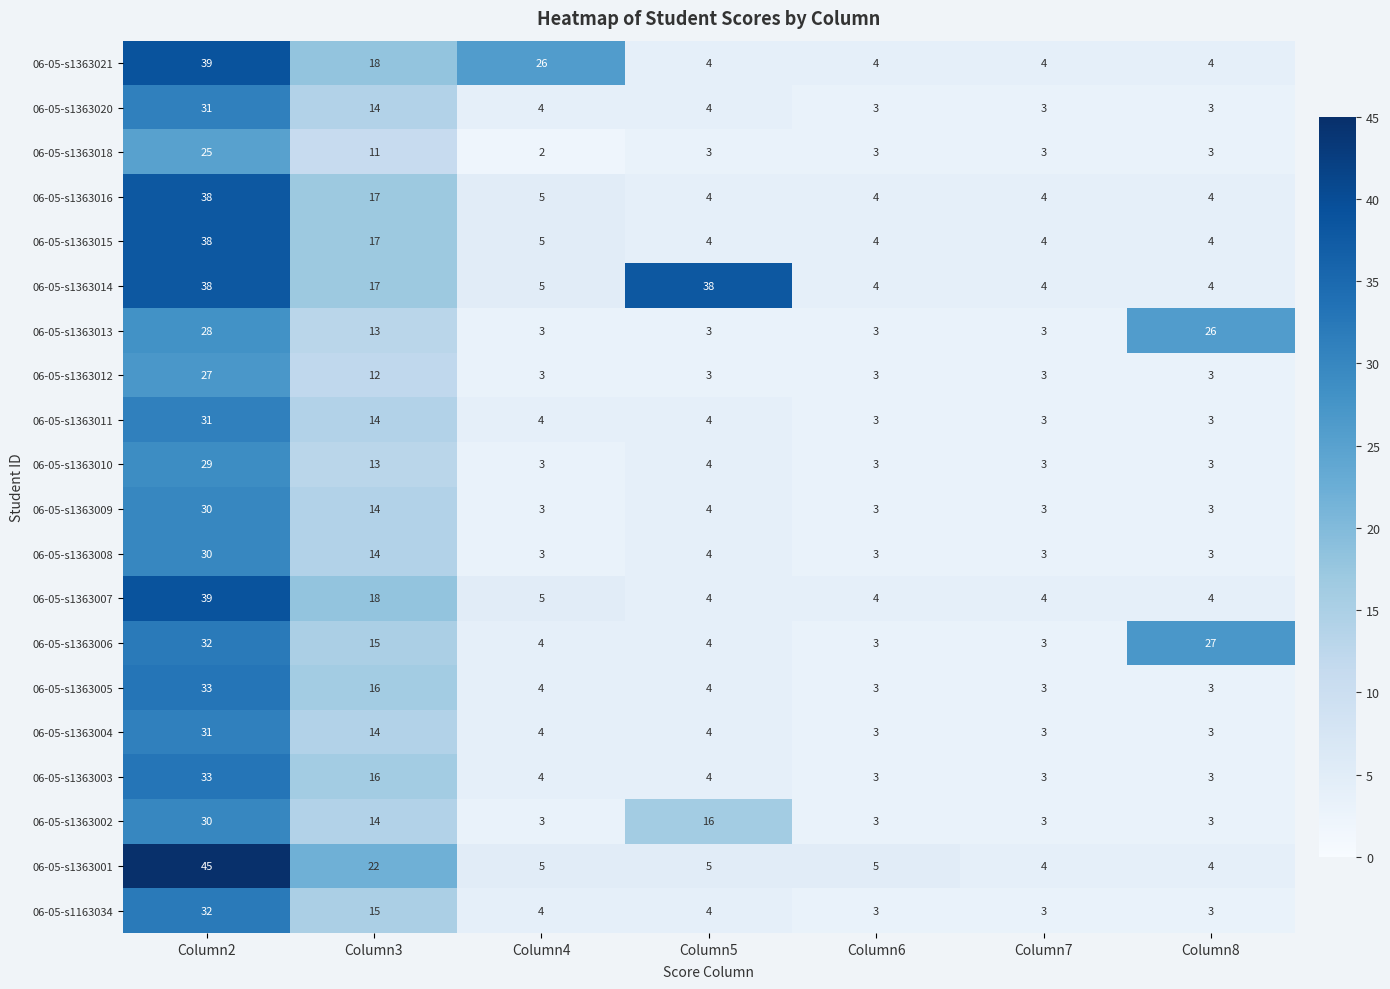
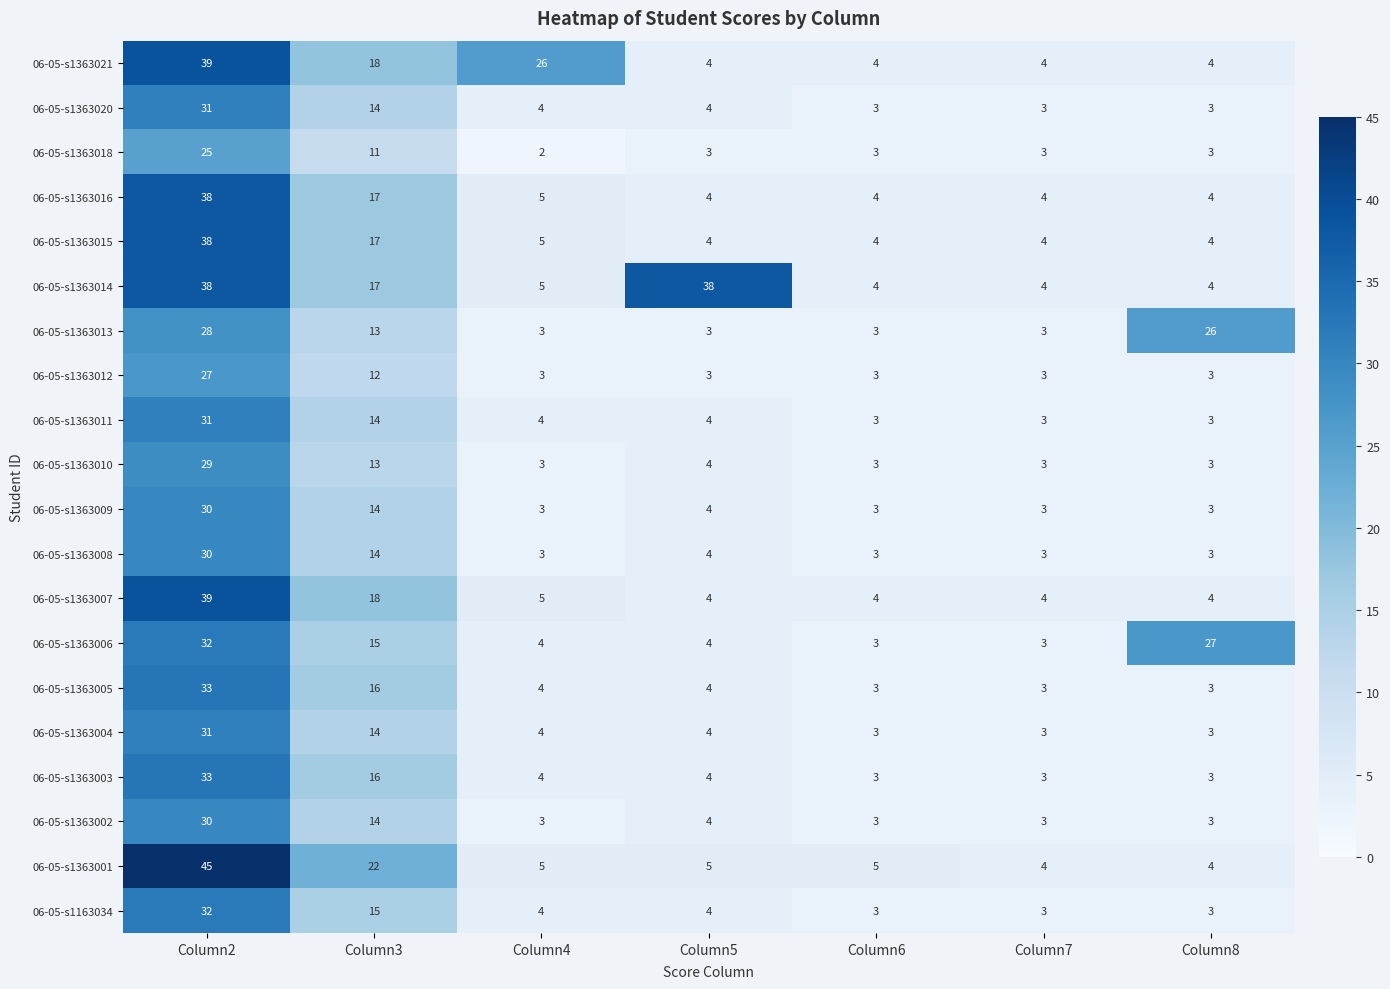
06-05-s1363002, Column5: 16 -> 4
